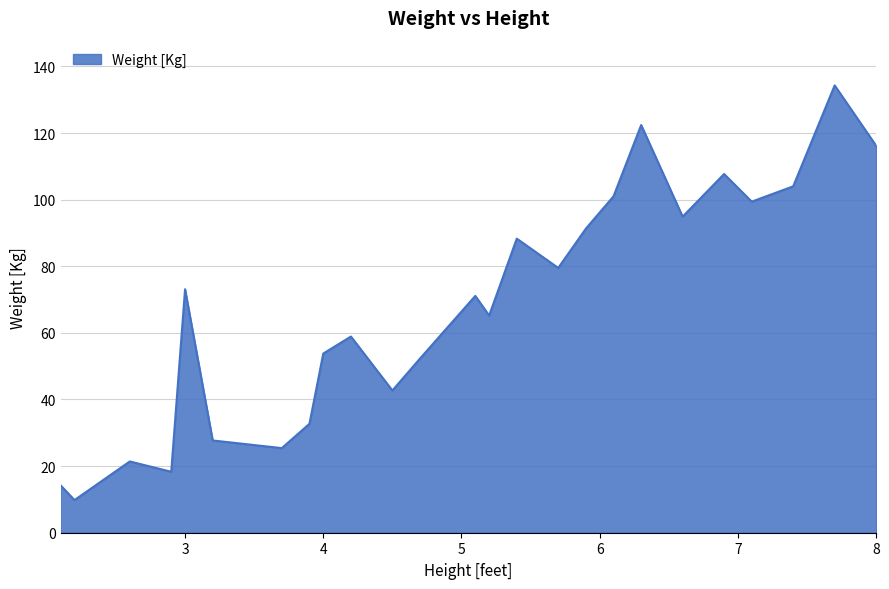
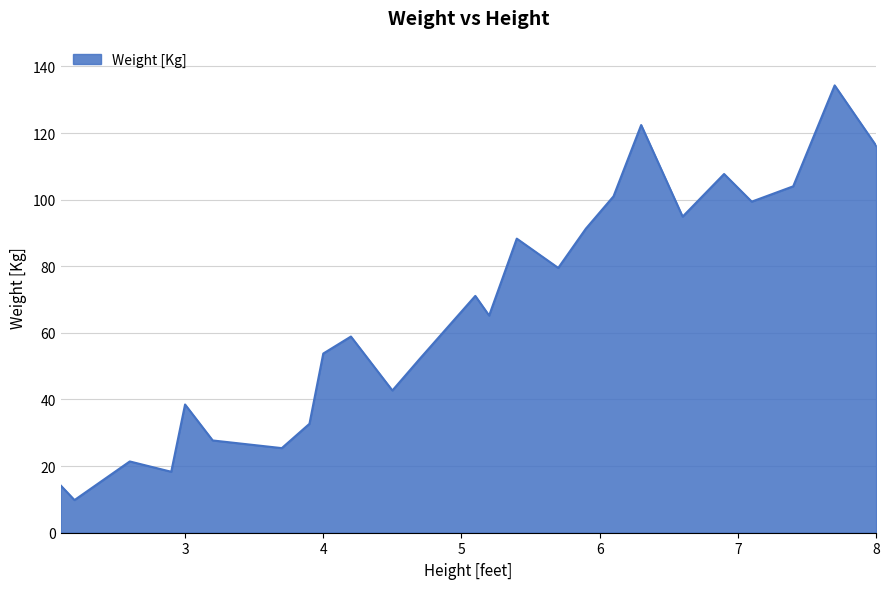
3: 73 -> 39
